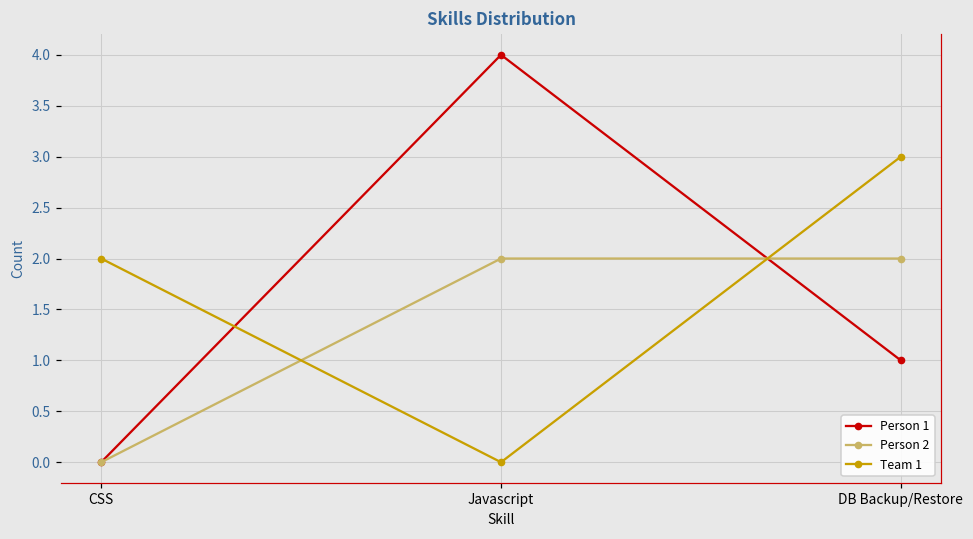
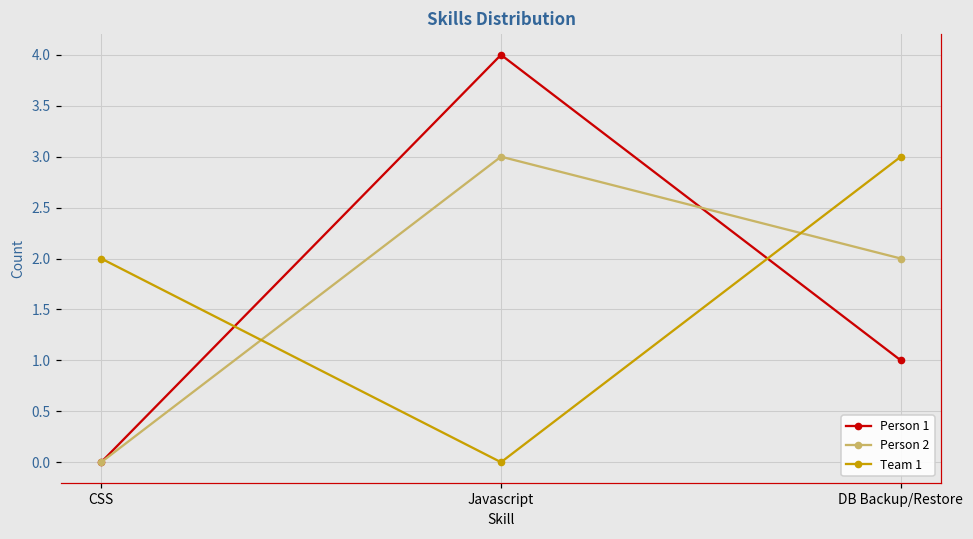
Person 2, Javascript: 2 -> 3
